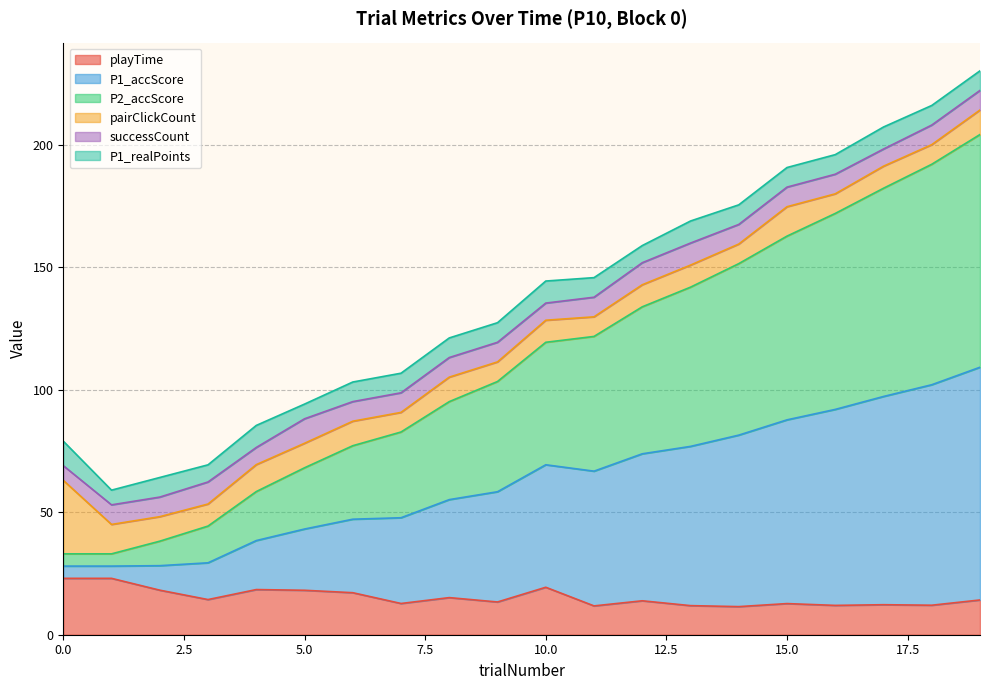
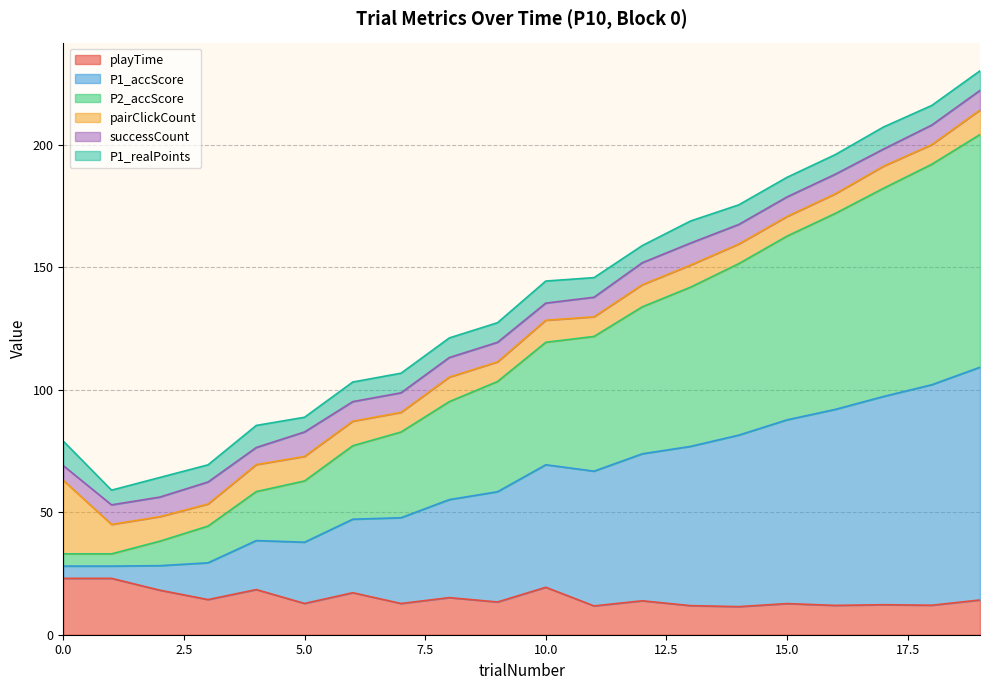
playTime, 5.0: 18 -> 13
pairClickCount, 15.0: 12 -> 8
